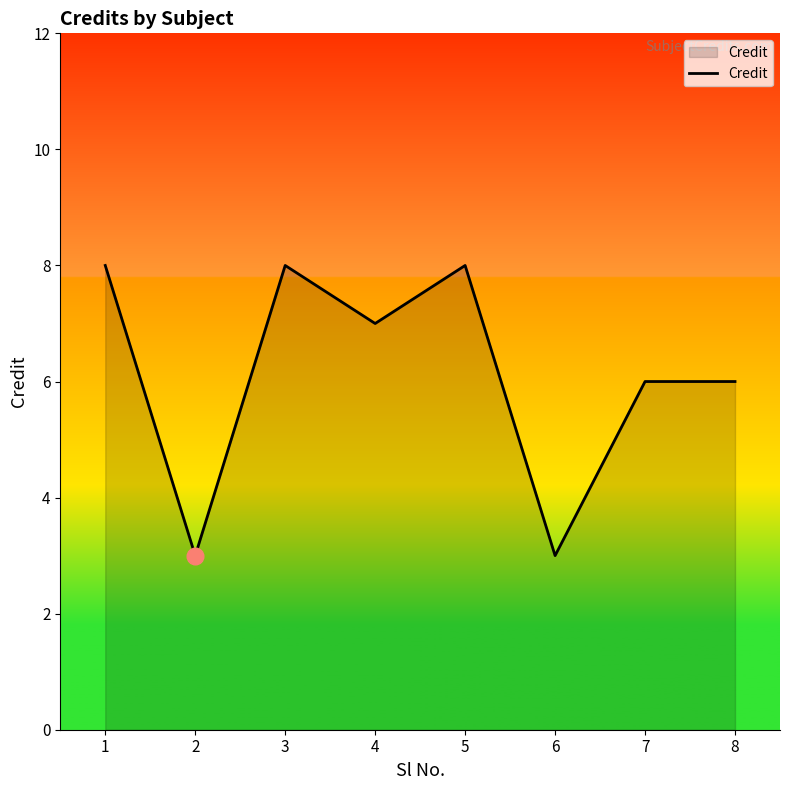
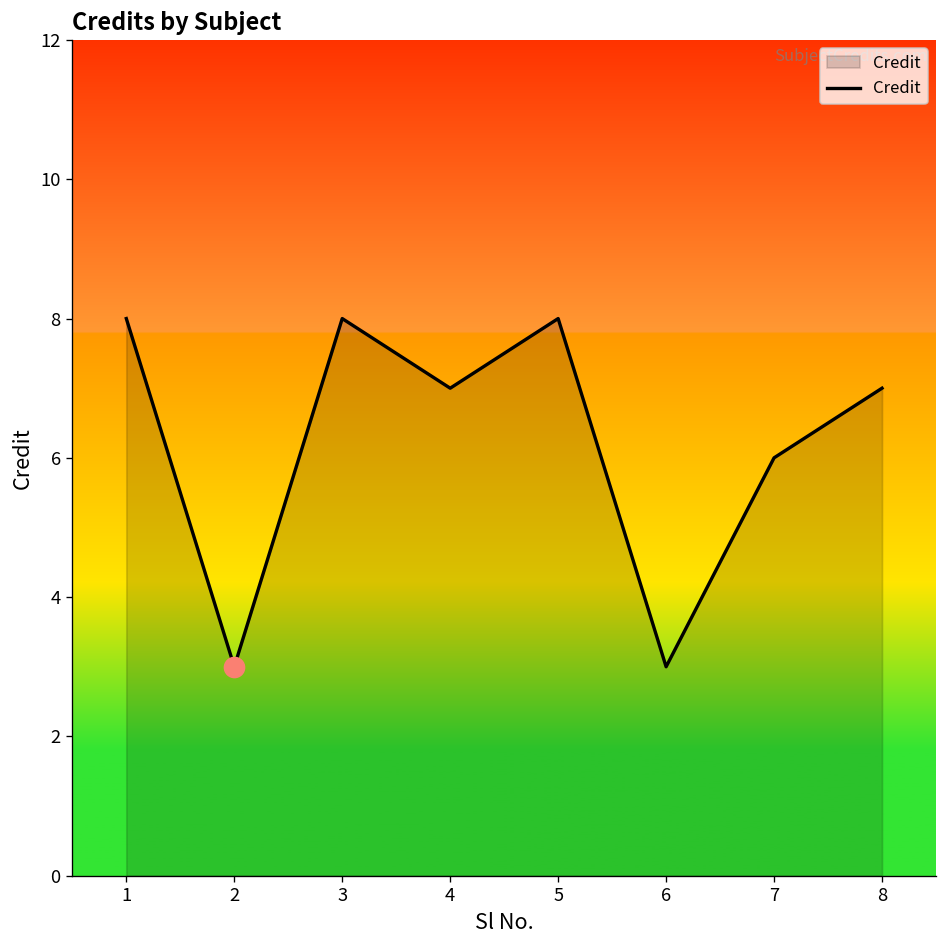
Credit, 8: 6 -> 7
